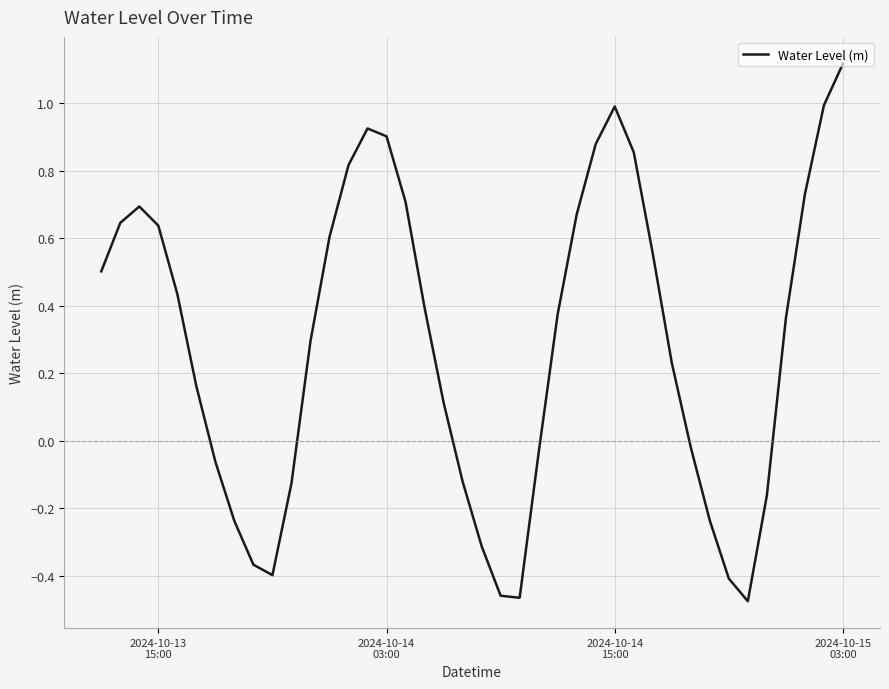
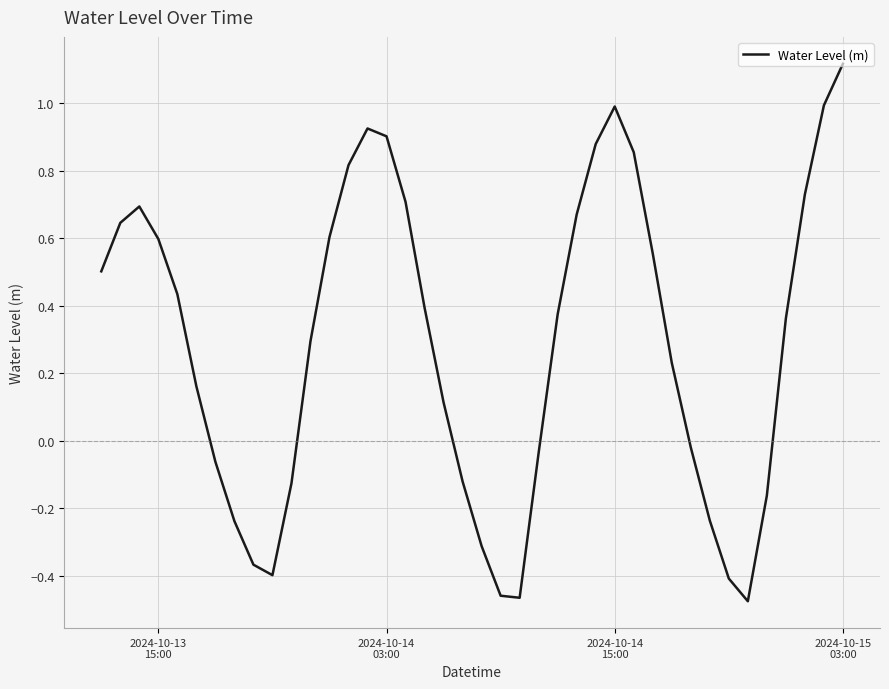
2024-10-13 15:00: 0.64 -> 0.60
